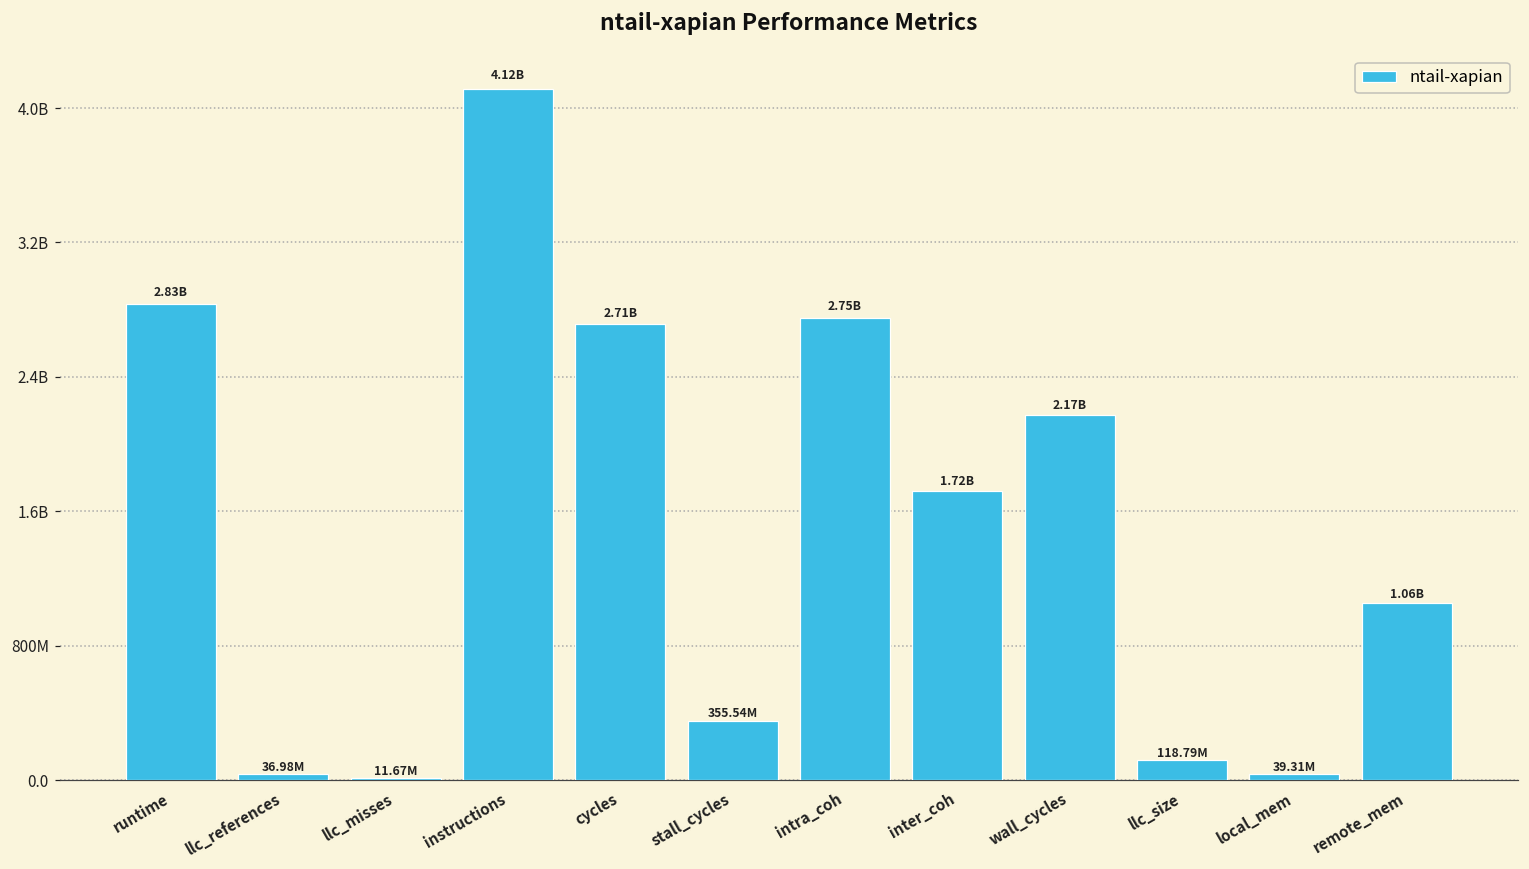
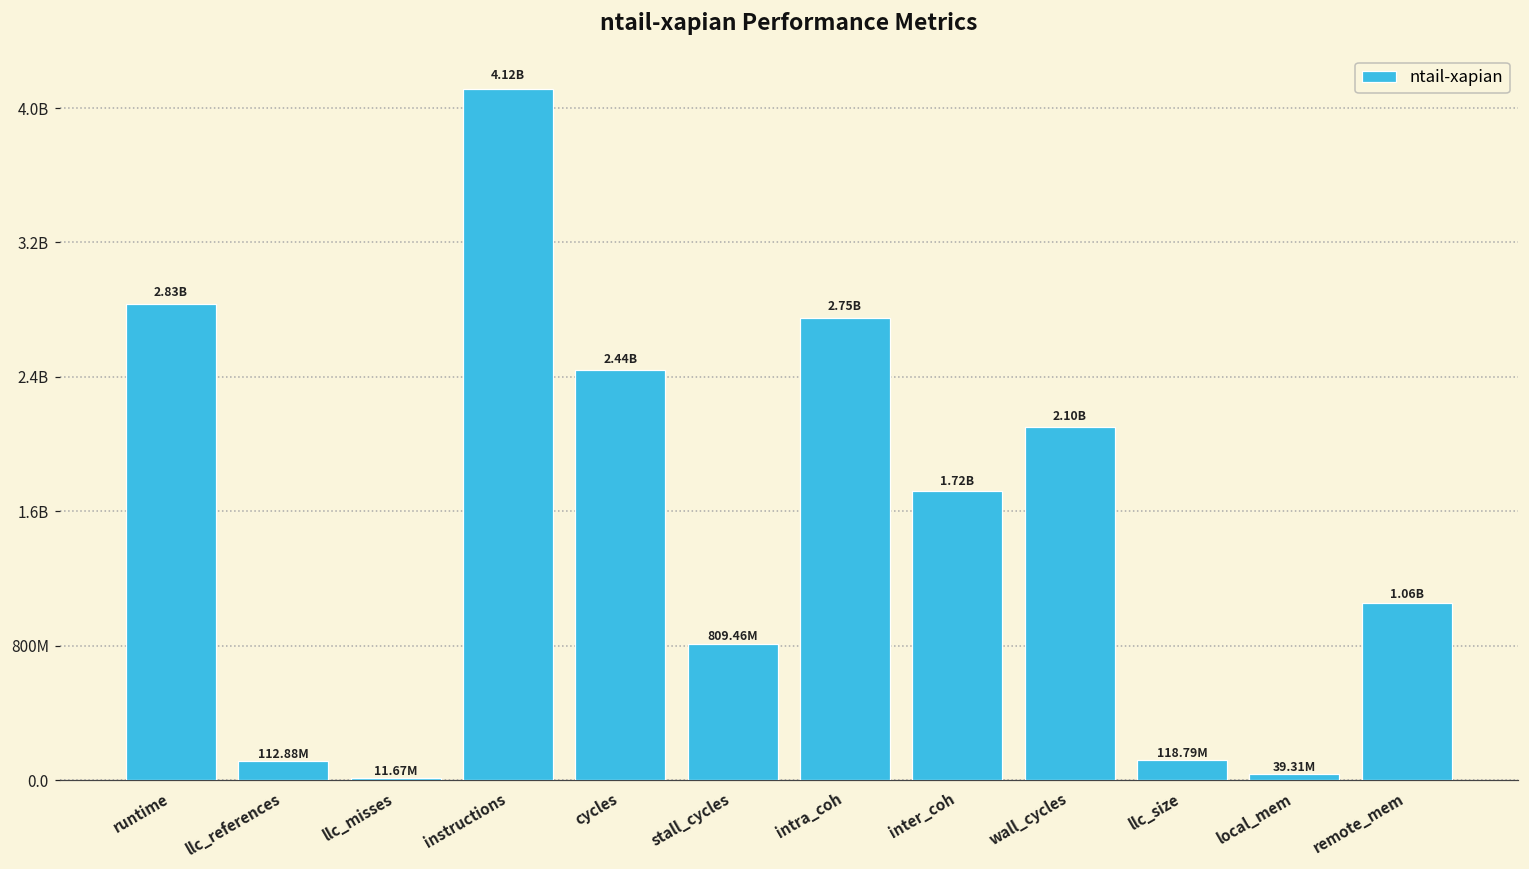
llc_references: 36.98M -> 112.88M
cycles: 2.71B -> 2.44B
stall_cycles: 355.54M -> 809.46M
wall_cycles: 2.17B -> 2.10B
